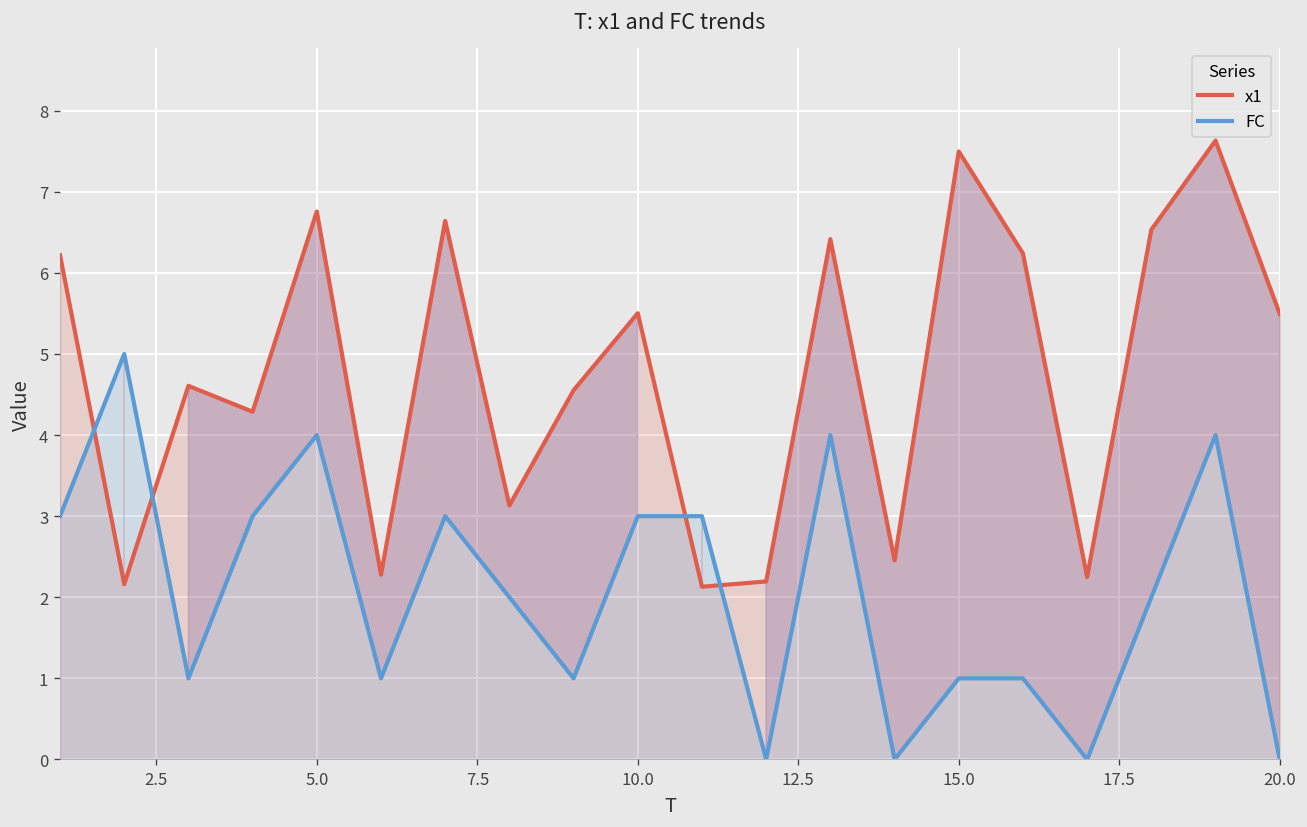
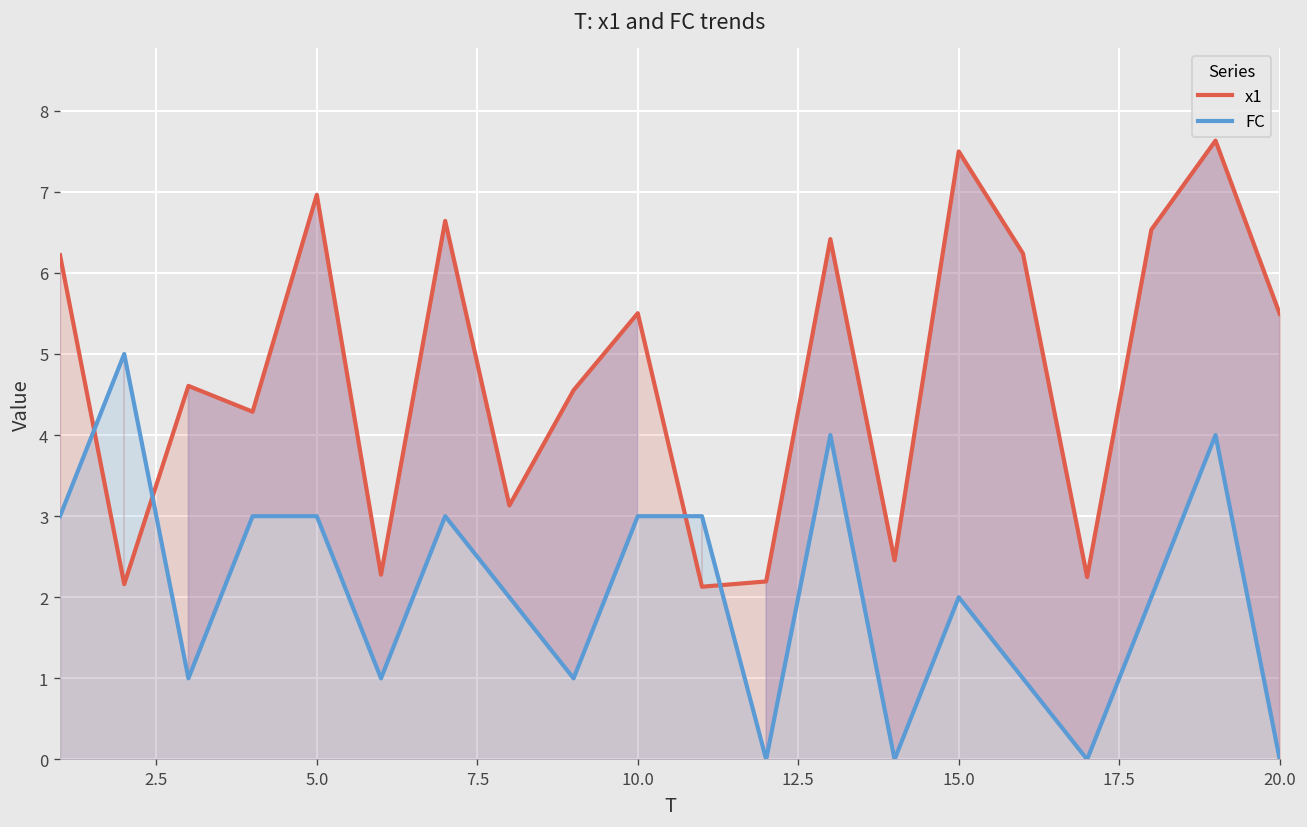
x1, 5.0: 6.8 -> 7.0
FC, 5.0: 4 -> 3
FC, 15.0: 1 -> 2
